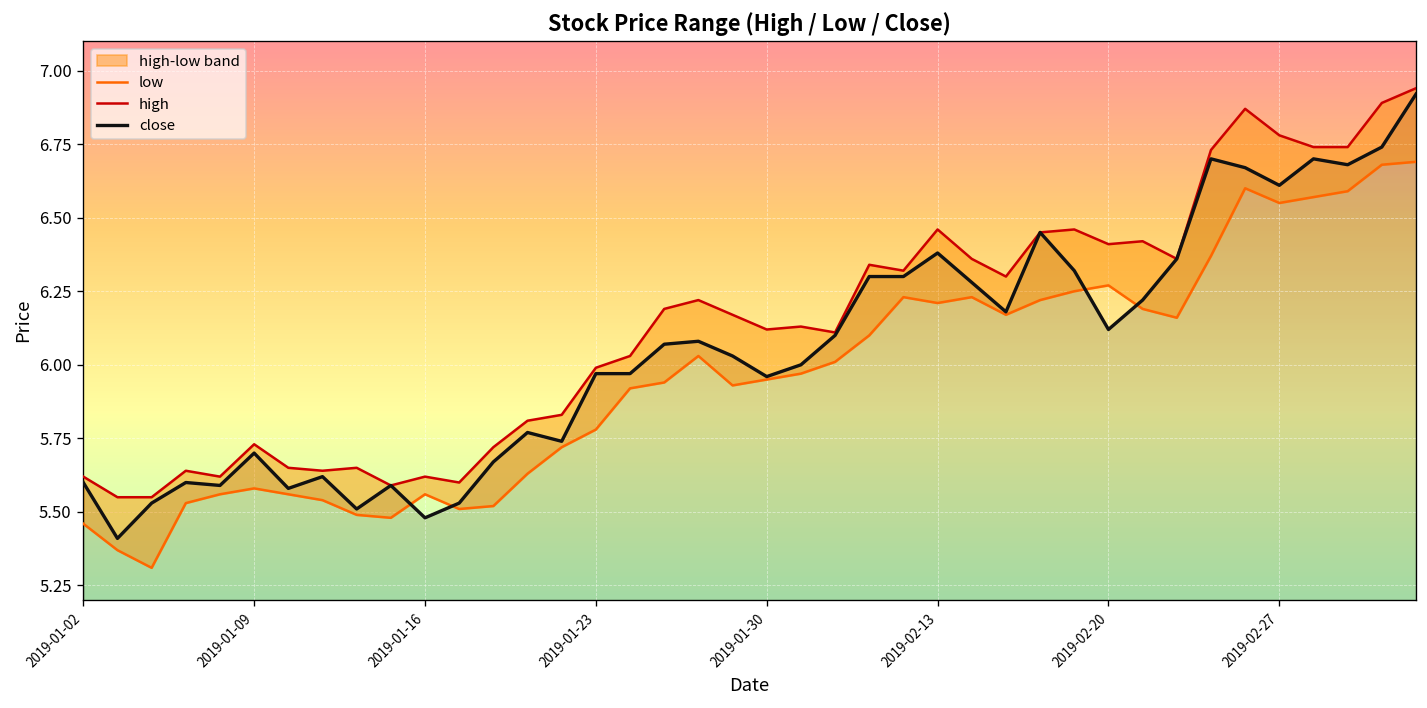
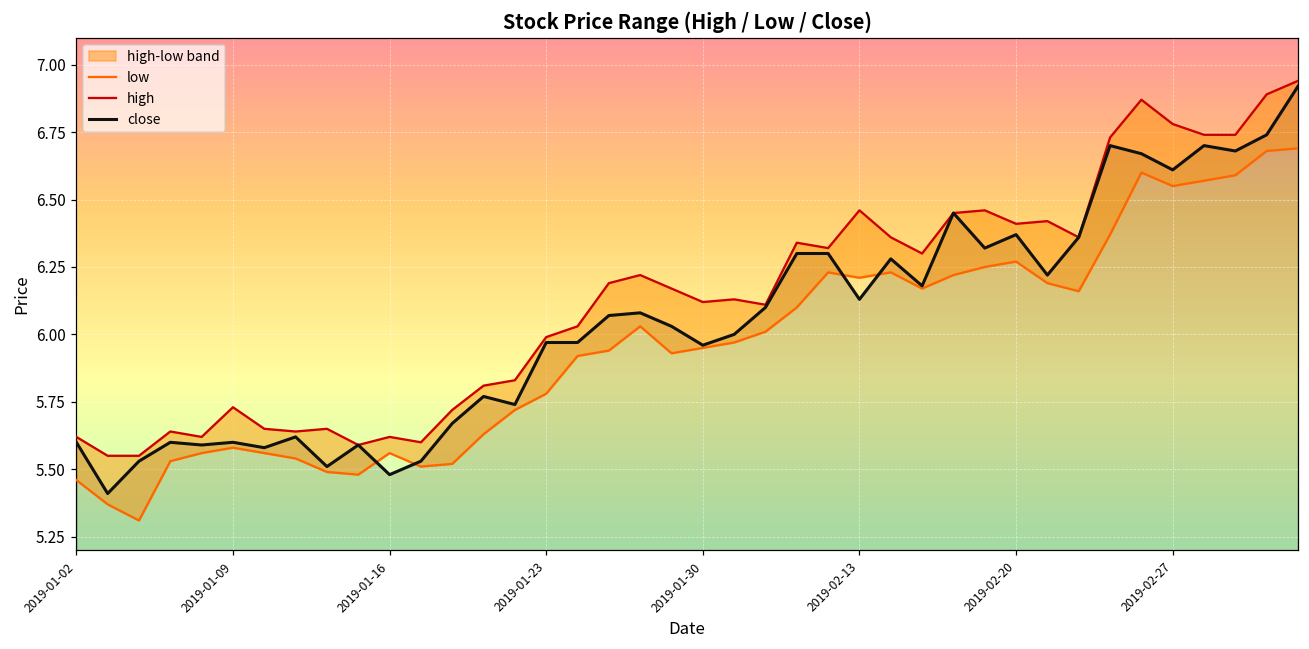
close, 2019-01-09: 5.7 -> 5.6
close, 2019-02-13: 6.38 -> 6.13
close, 2019-02-20: 6.12 -> 6.37
